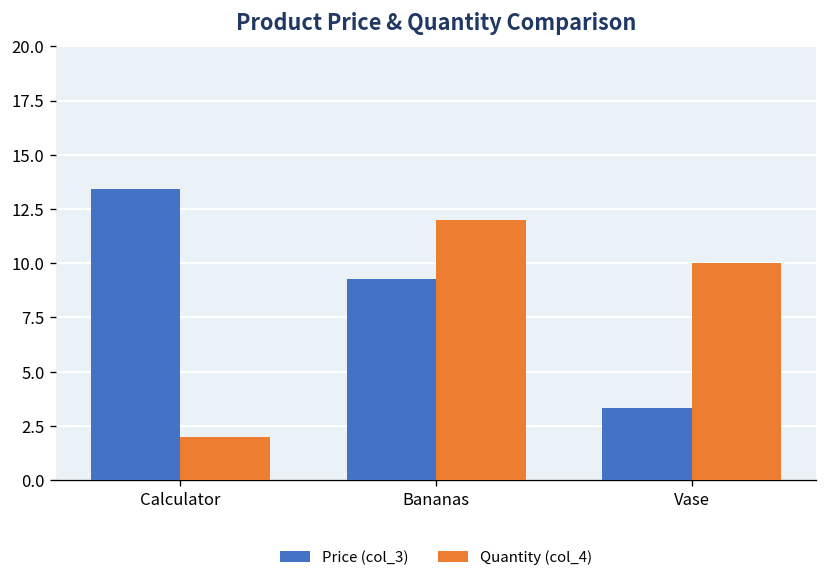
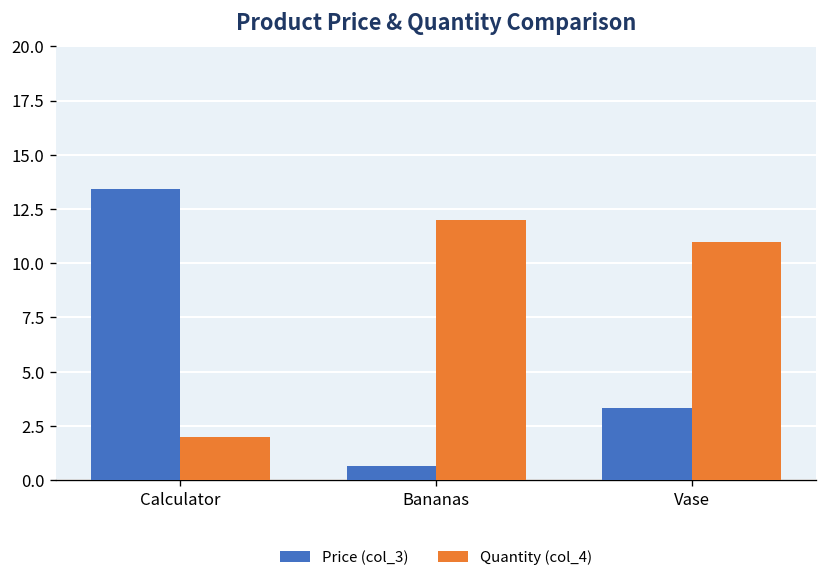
Price (col_3), Bananas: 9.3 -> 0.6
Quantity (col_4), Vase: 10 -> 11
